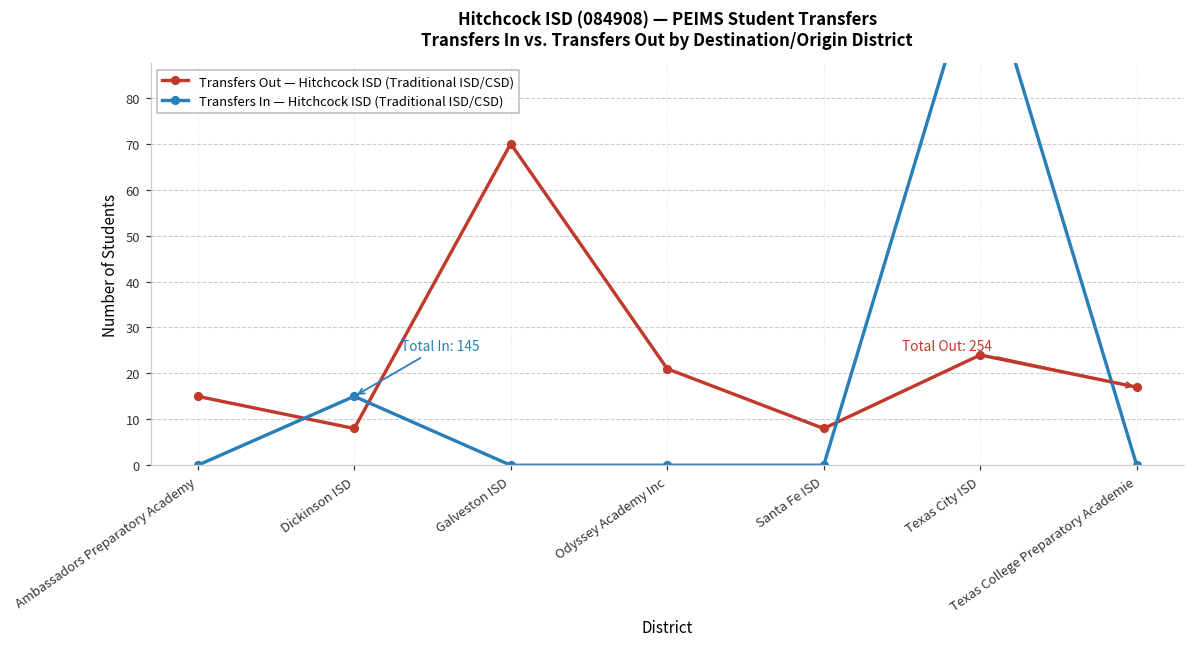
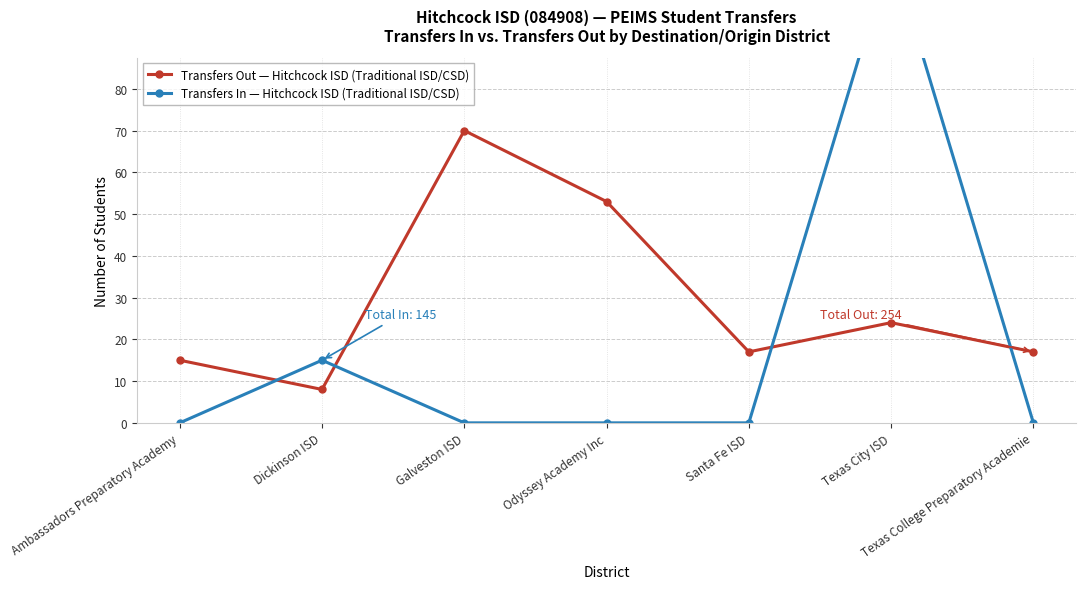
Transfers Out — Hitchcock ISD (Traditional ISD/CSD), Odyssey Academy Inc: 21 -> 53
Transfers Out — Hitchcock ISD (Traditional ISD/CSD), Santa Fe ISD: 8 -> 17
